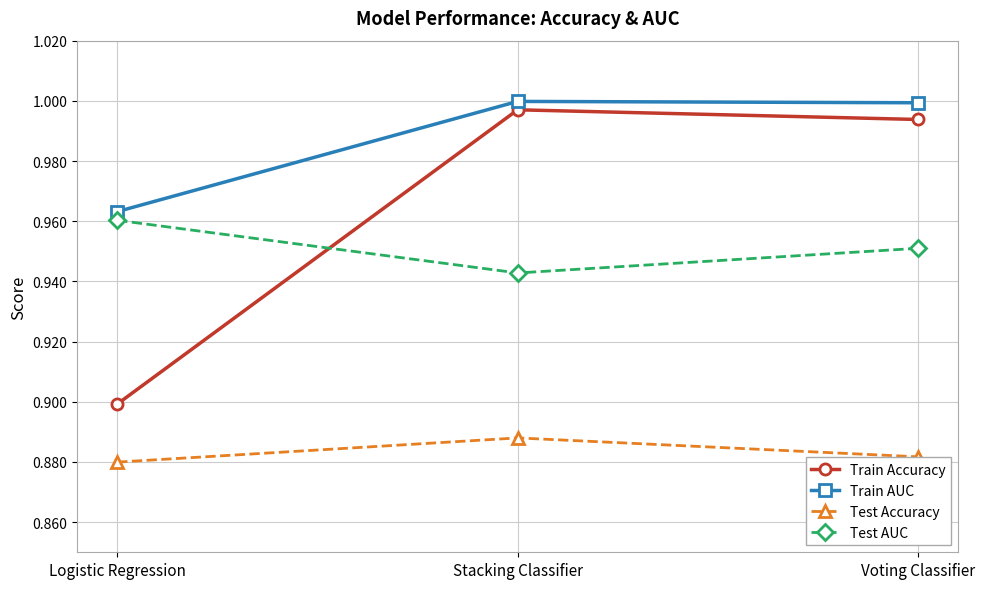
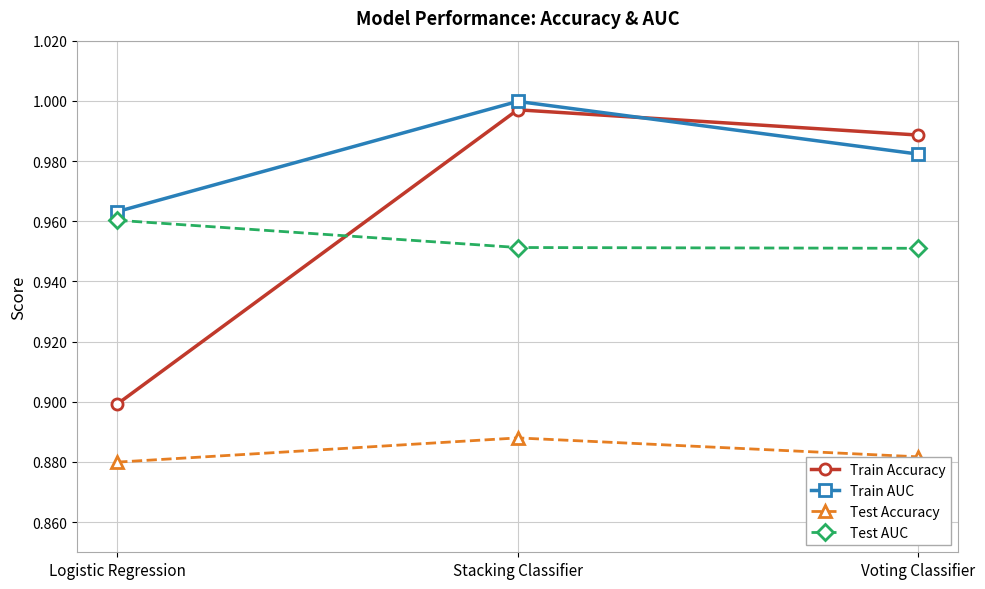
Test AUC, Stacking Classifier: 0.943 -> 0.951
Train Accuracy, Voting Classifier: 0.994 -> 0.989
Train AUC, Voting Classifier: 0.999 -> 0.982
